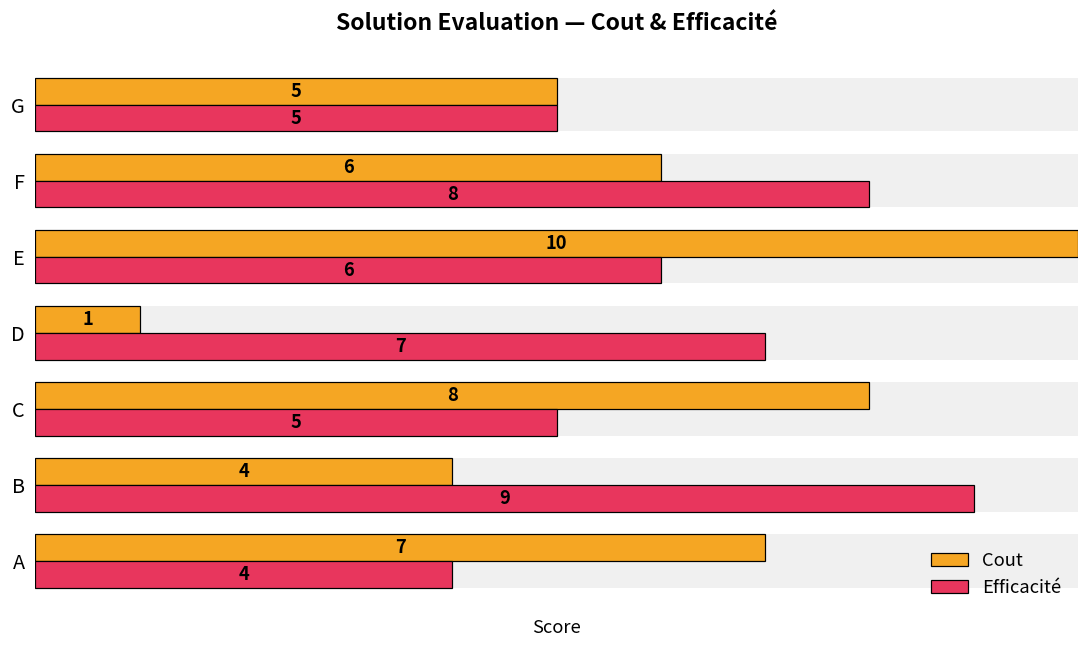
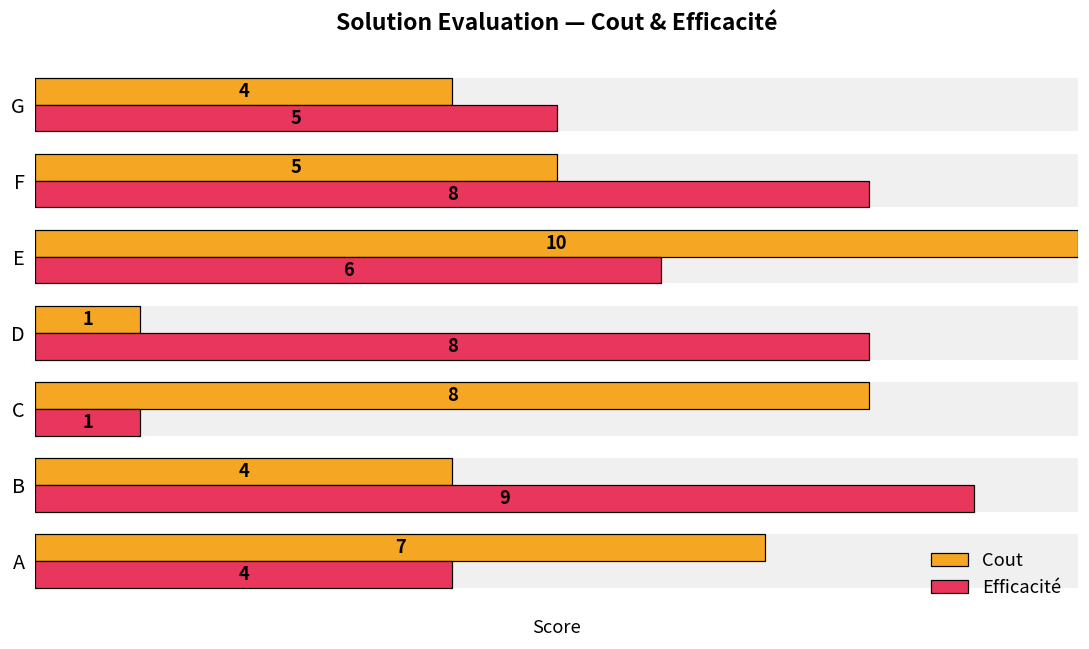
Cout, G: 5 -> 4
Cout, F: 6 -> 5
Efficacité, D: 7 -> 8
Efficacité, C: 5 -> 1
